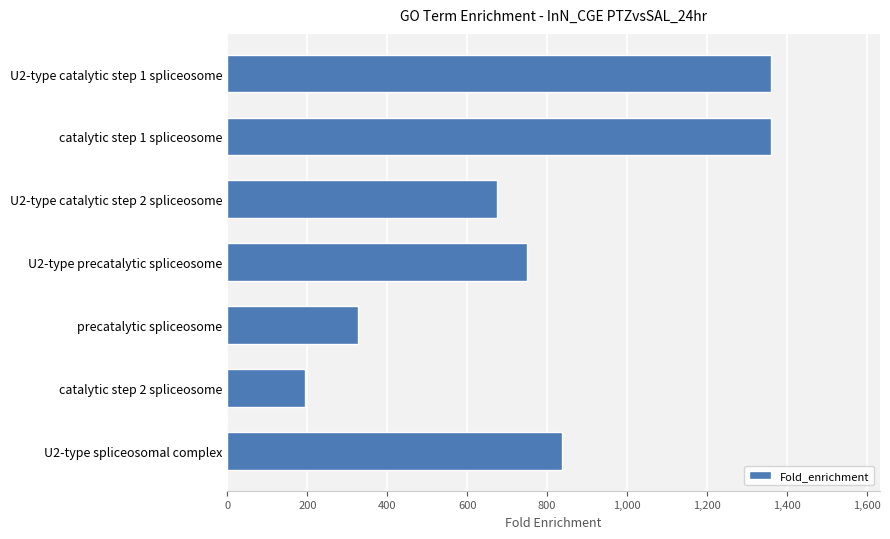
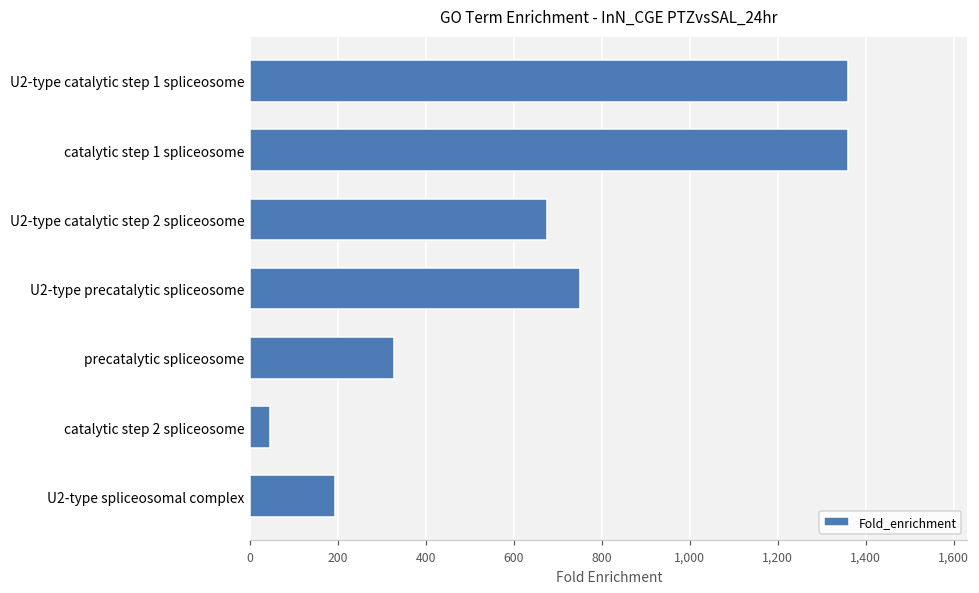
catalytic step 2 spliceosome: 190 -> 50
U2-type spliceosomal complex: 840 -> 190
